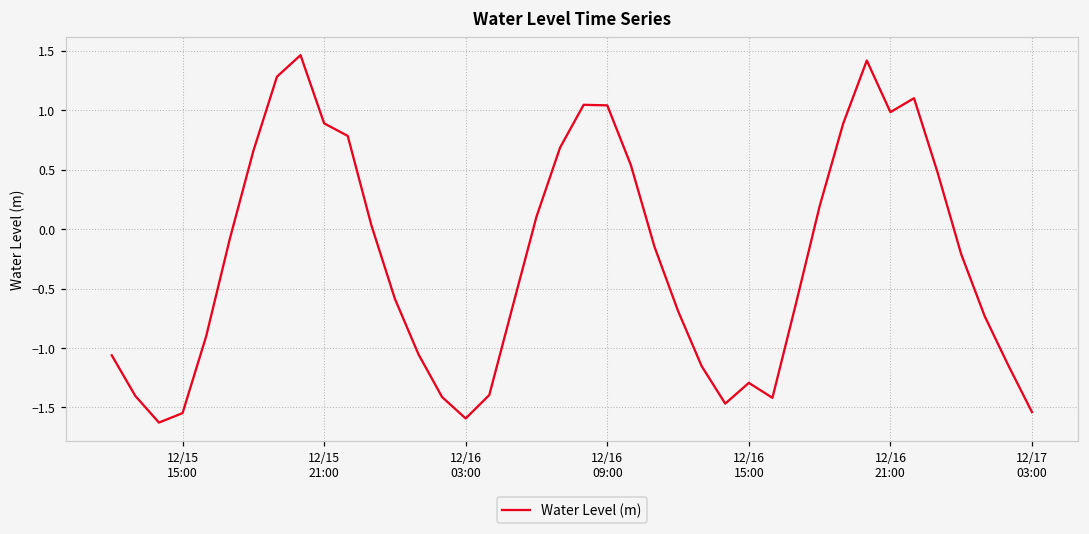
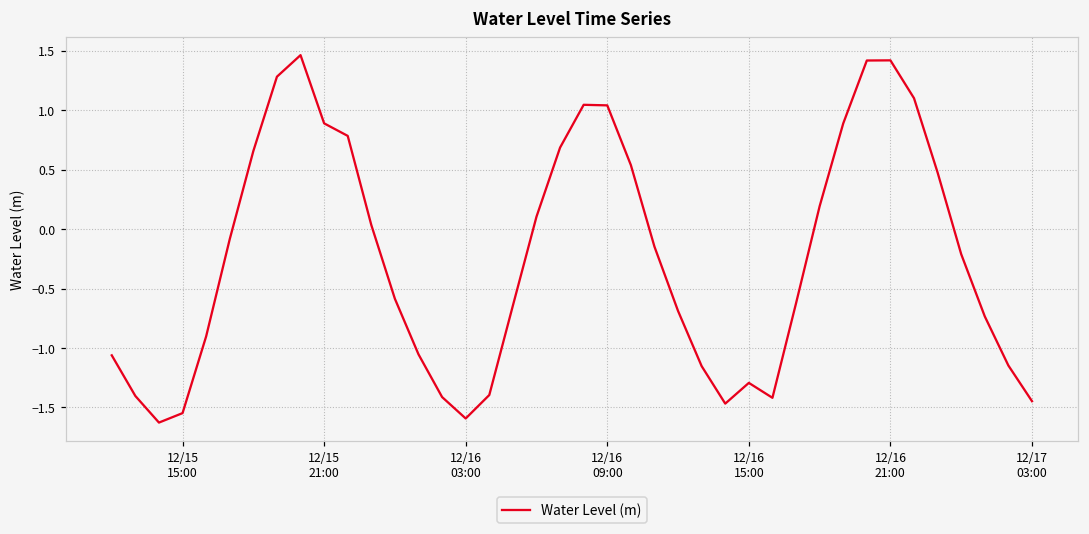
12/16 21:00: 0.98 -> 1.42
12/17 03:00: -1.54 -> -1.45
